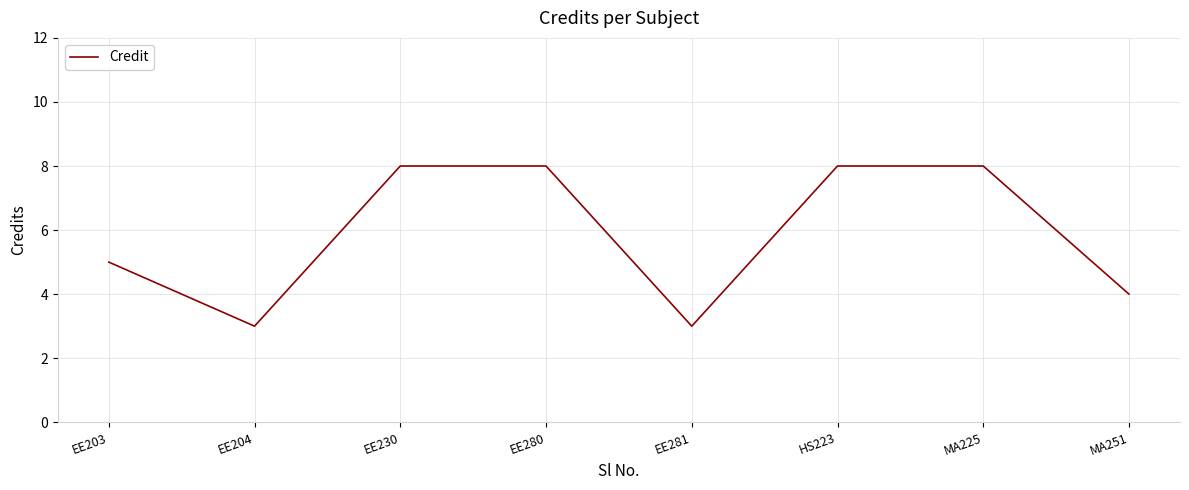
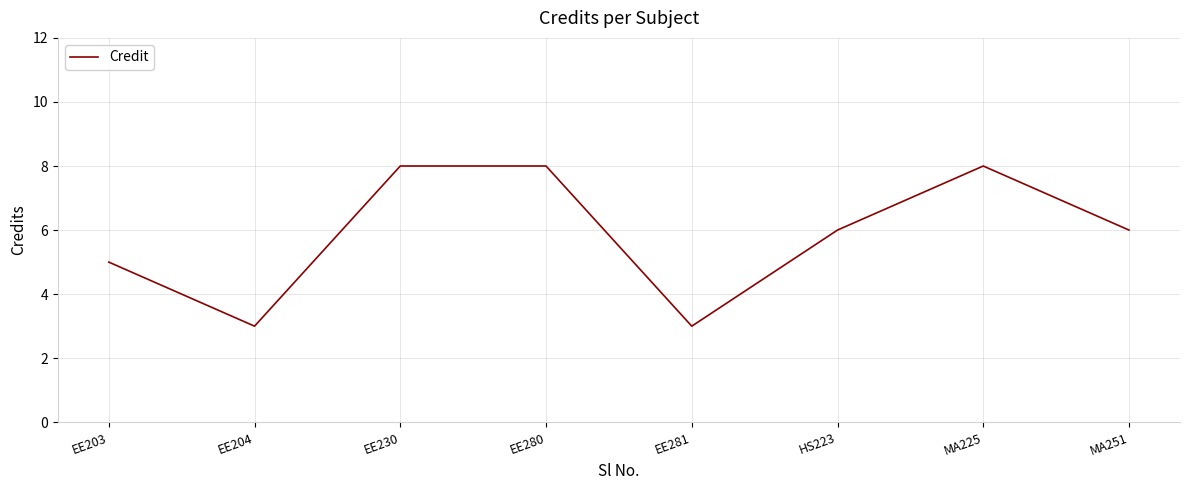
HS223: 8 -> 6
MA251: 4 -> 6
